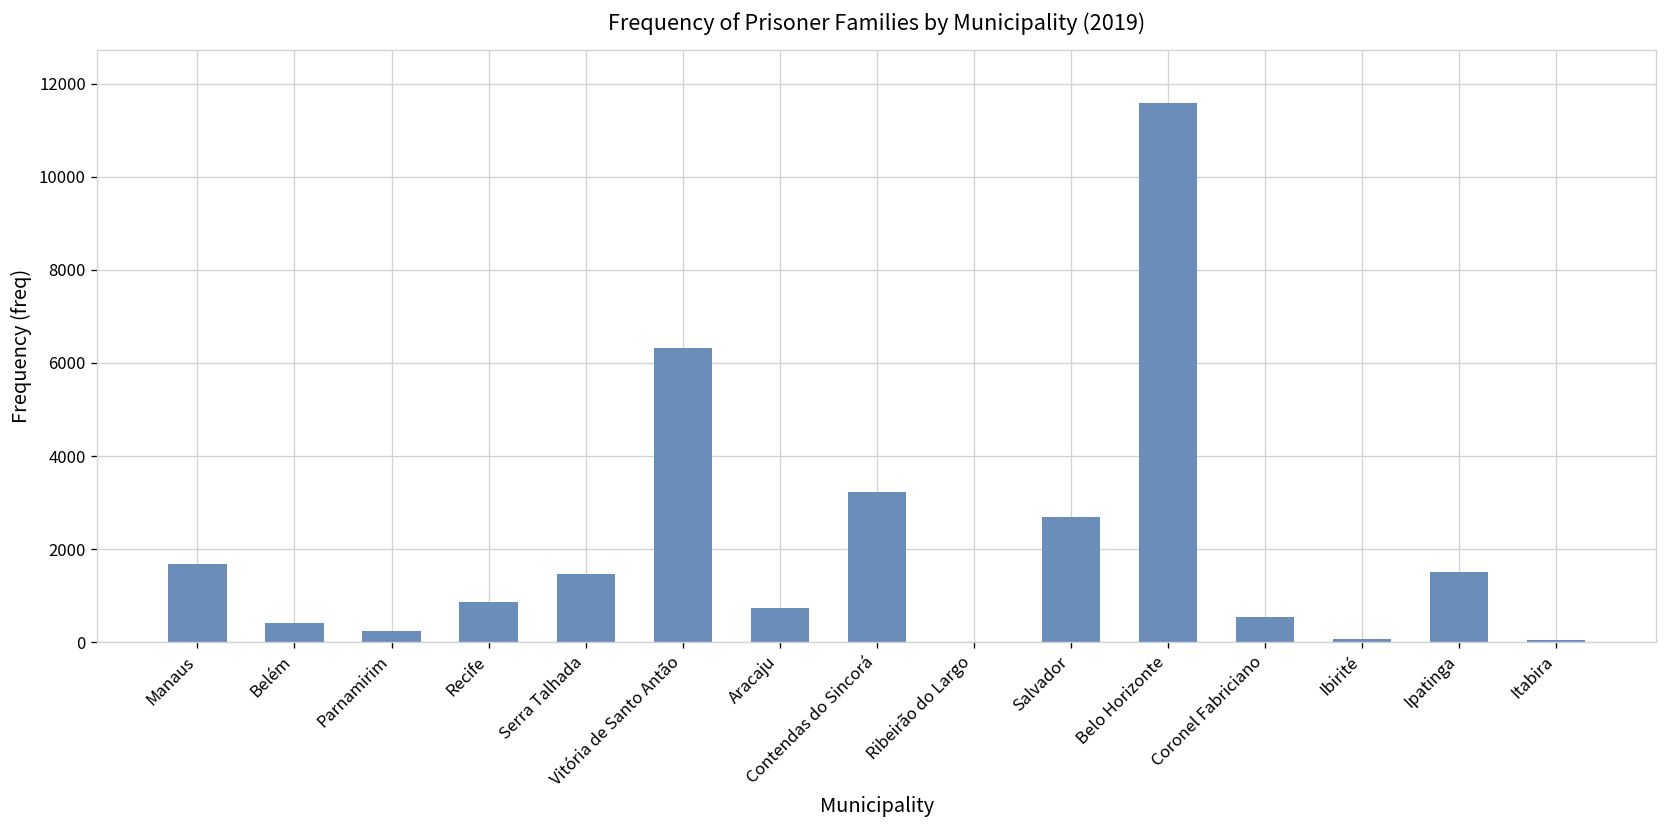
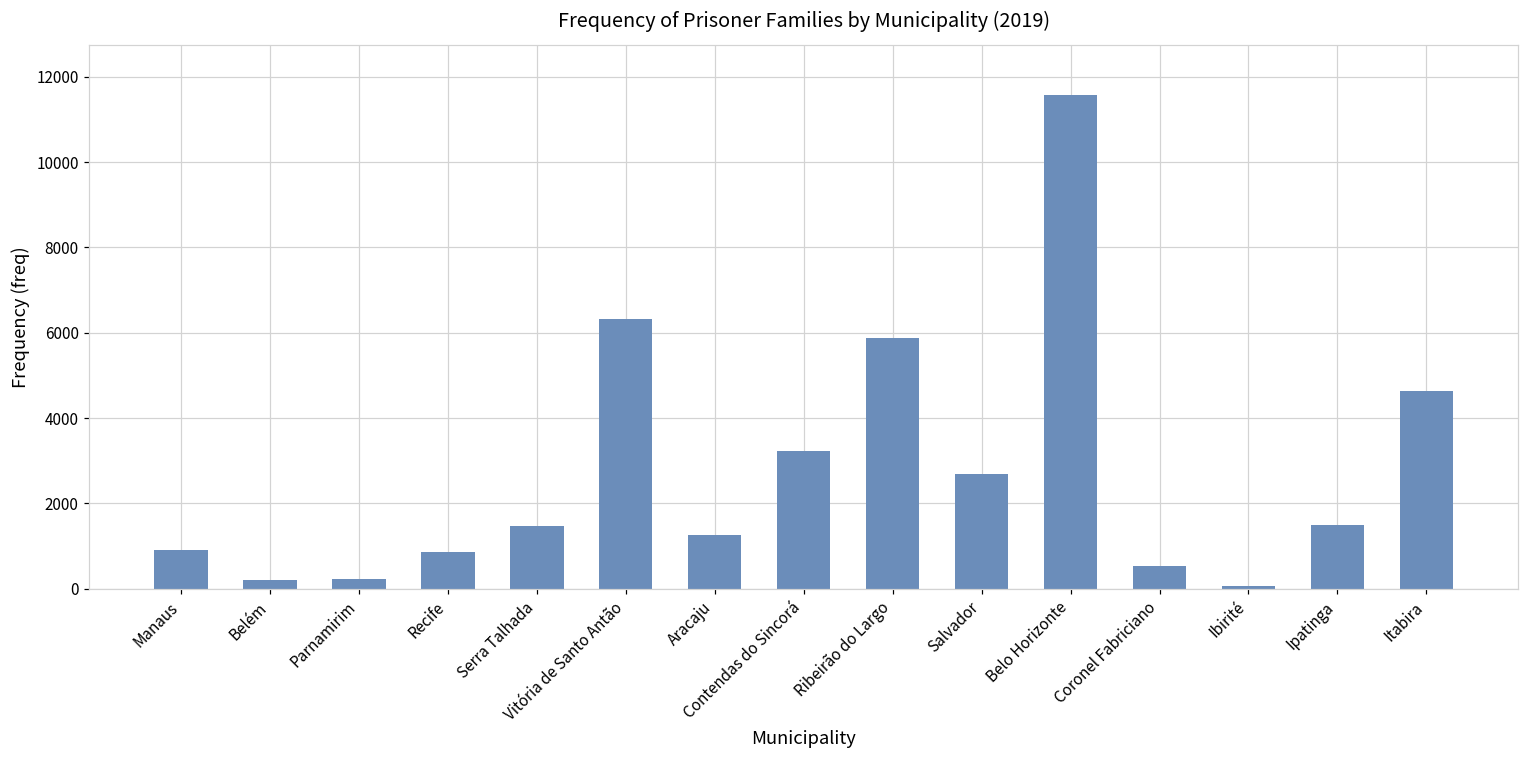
Manaus: 1700 -> 900
Belém: 400 -> 200
Aracaju: 700 -> 1300
Ribeirão do Largo: 0 -> 5900
Itabira: 0 -> 4600
